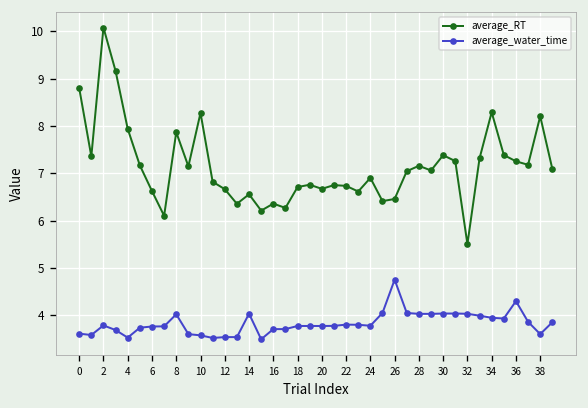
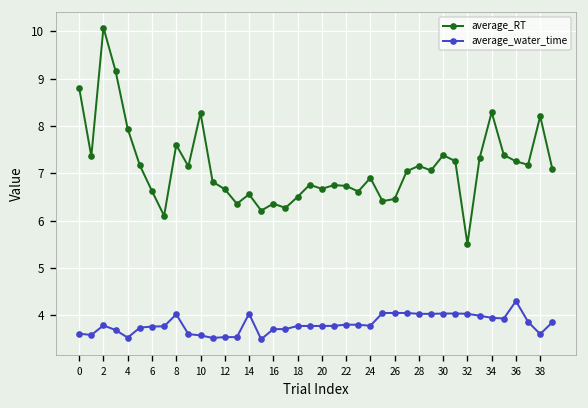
average_RT, 8: 7.9 -> 7.6
average_RT, 18: 6.7 -> 6.5
average_water_time, 26: 4.8 -> 4.1
